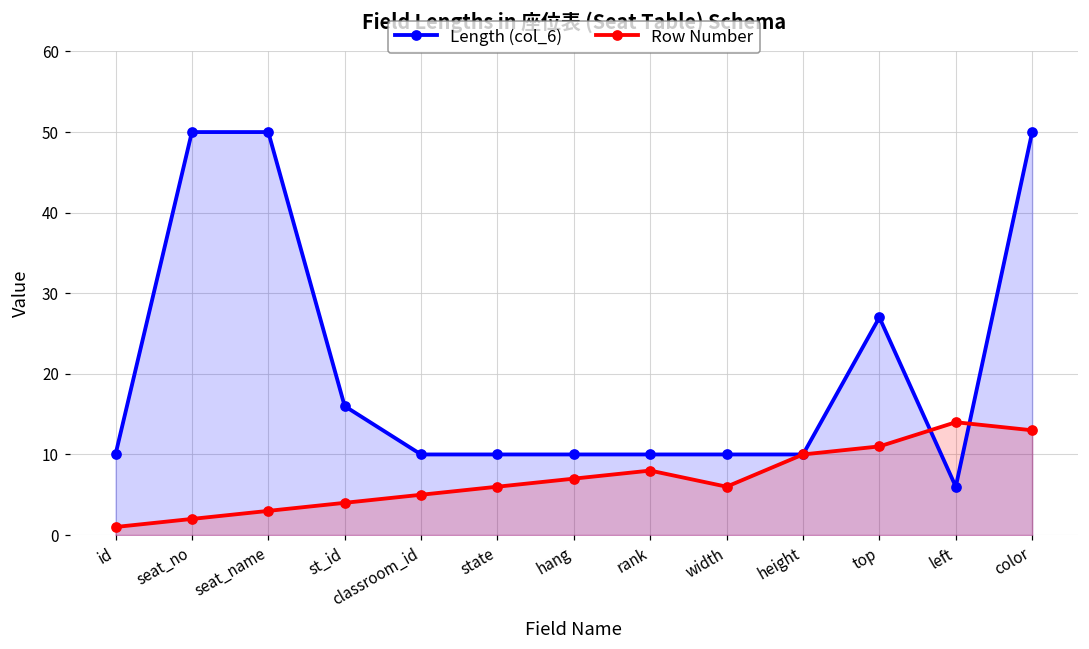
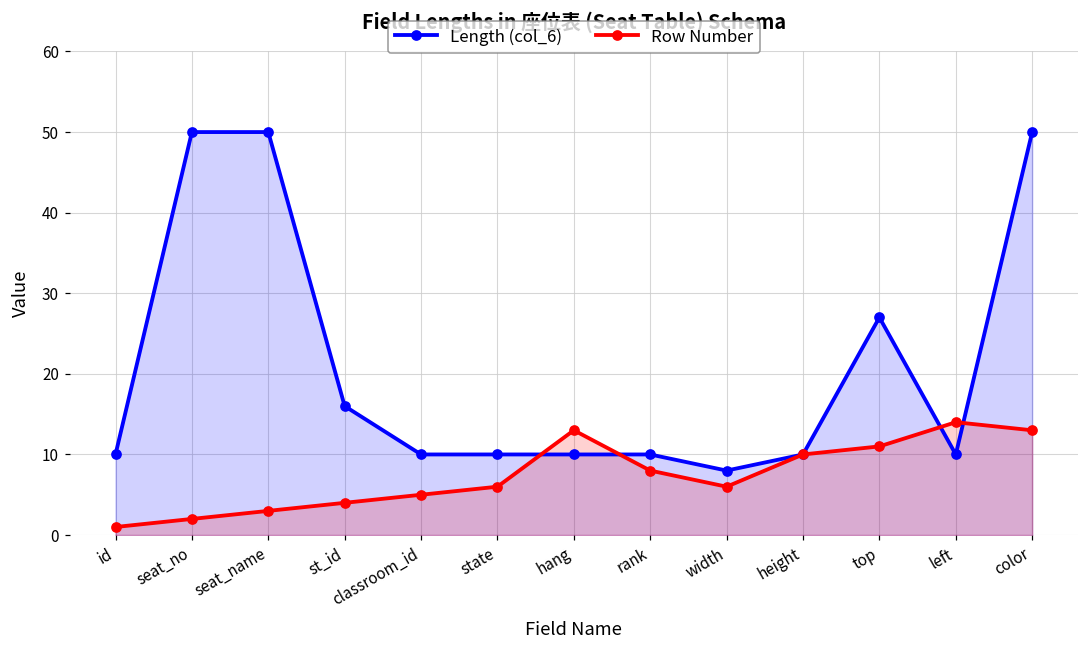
Row Number, hang: 7 -> 13
Length (col_6), width: 10 -> 8
Length (col_6), left: 6 -> 10
